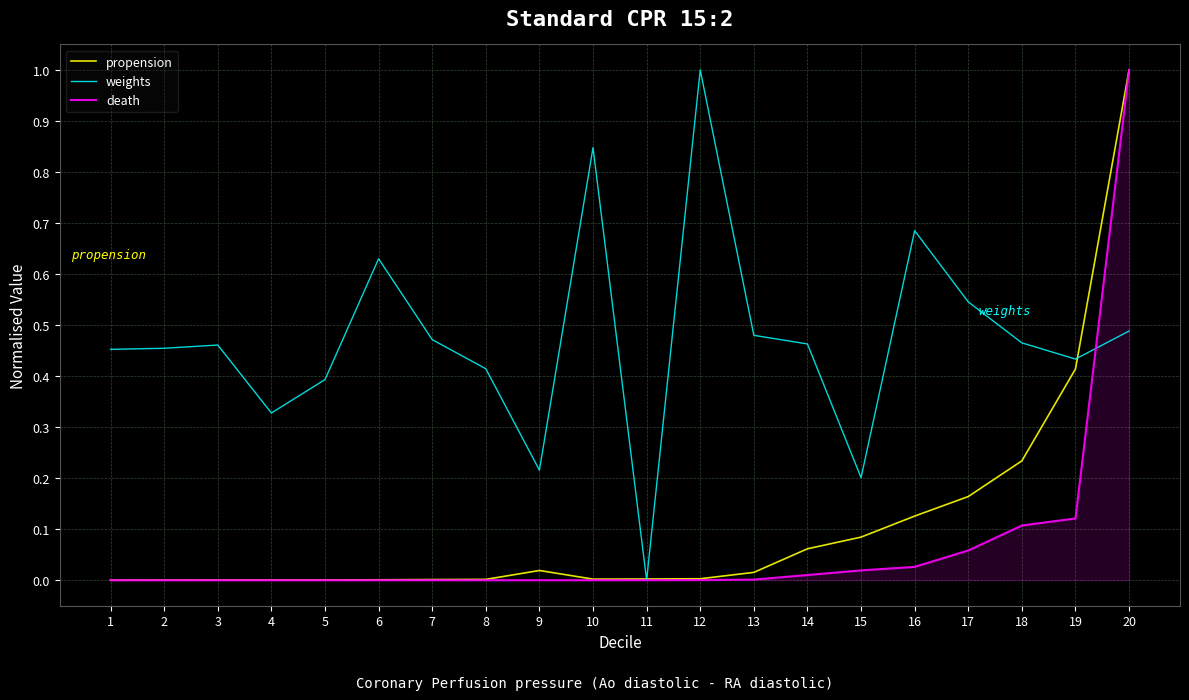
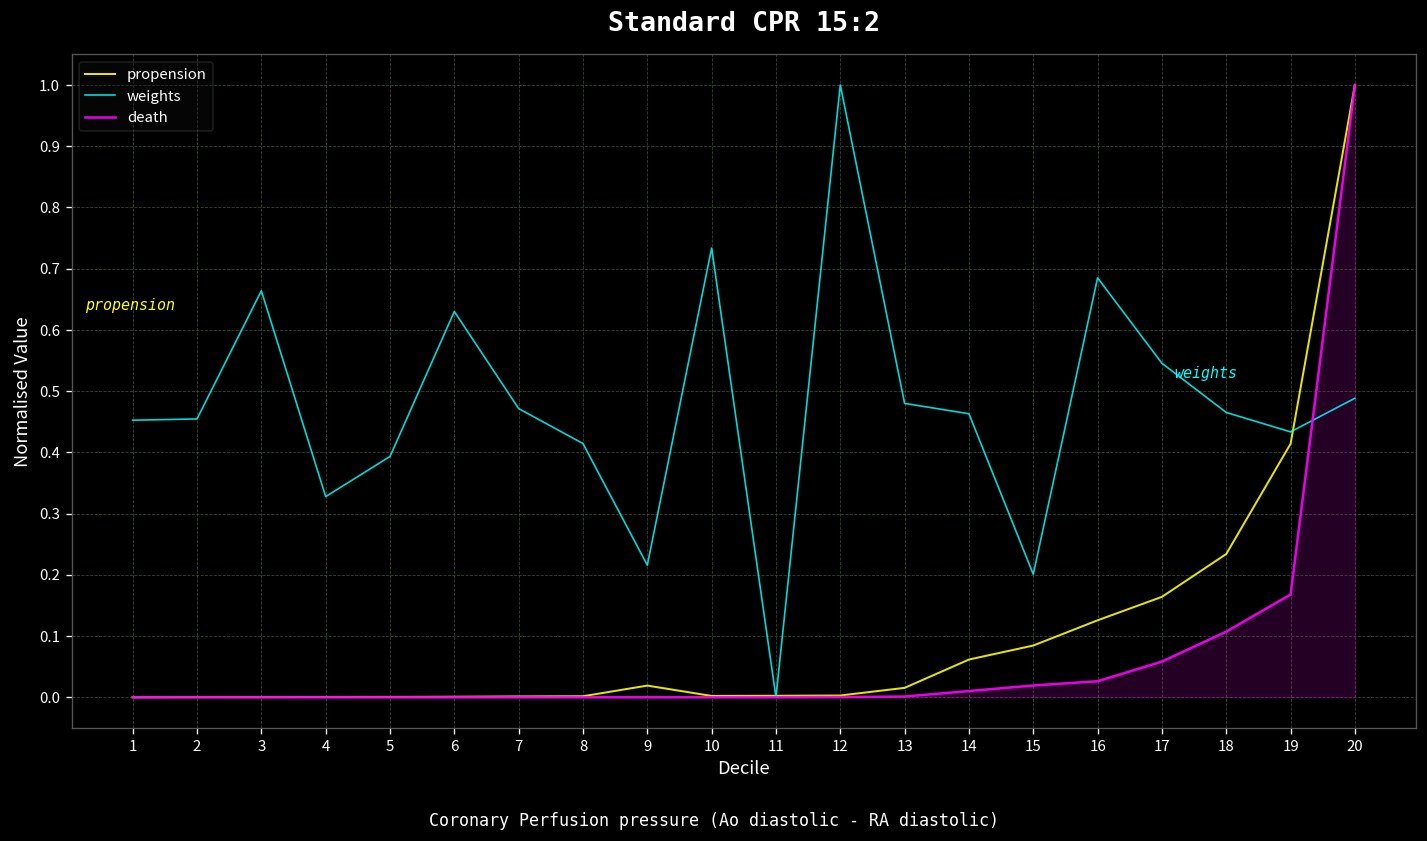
weights, 3: 0.46 -> 0.66
weights, 10: 0.85 -> 0.73
death, 19: 0.12 -> 0.17
